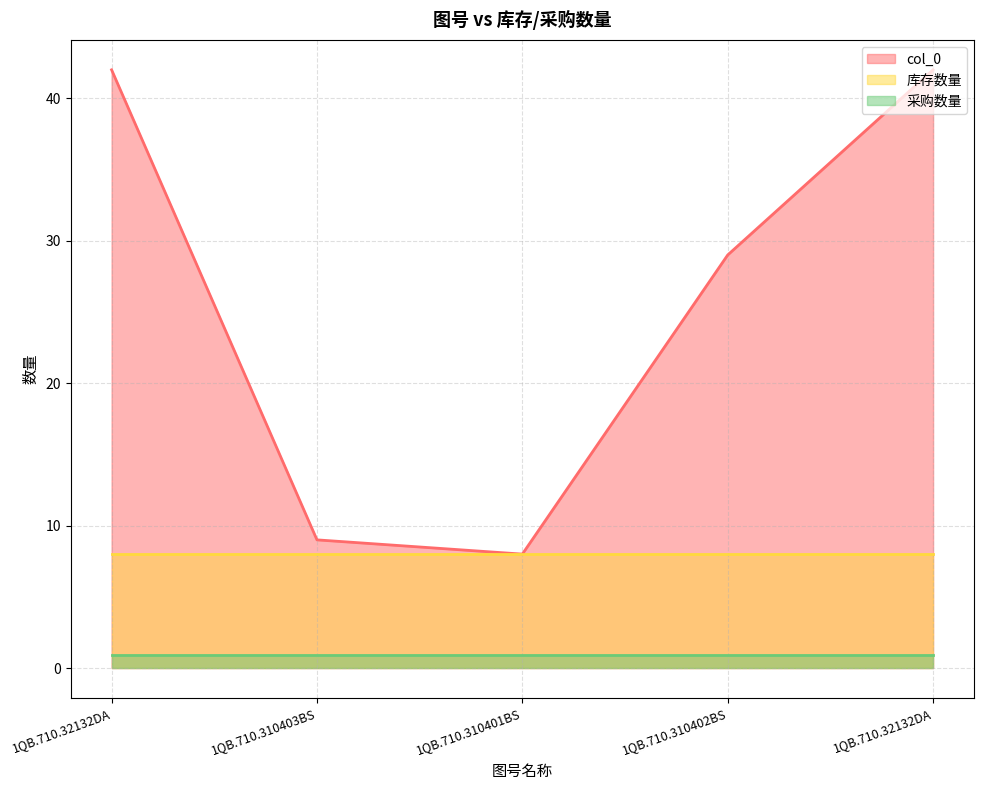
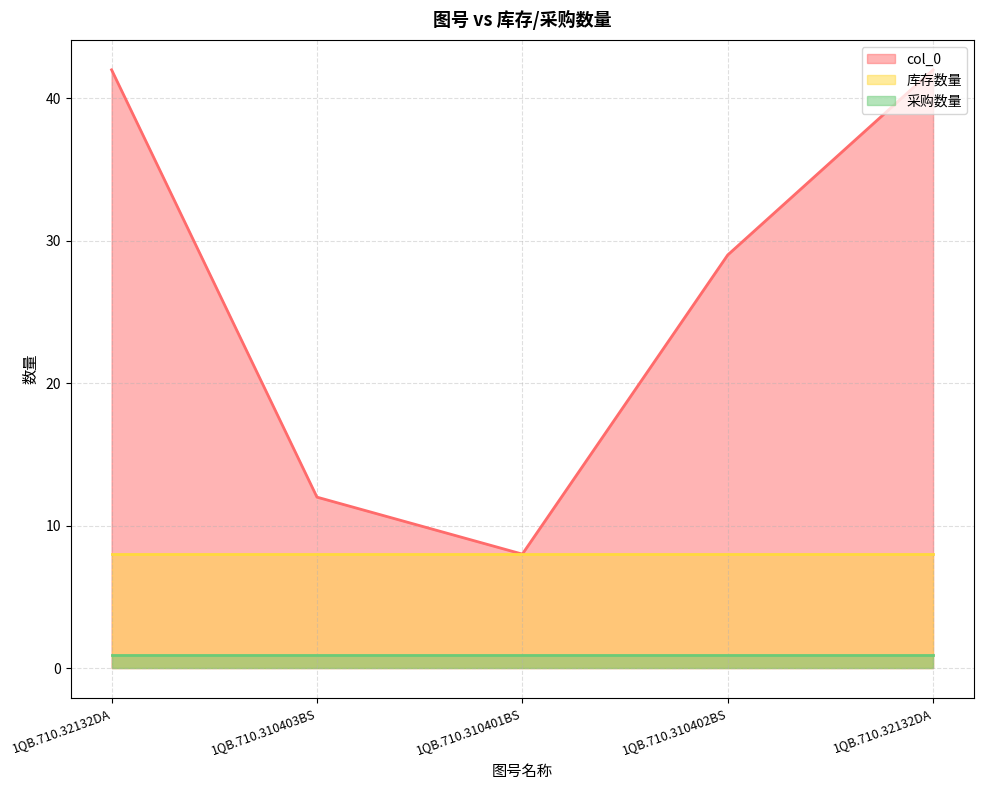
col_0, 1QB.710.310403BS: 9 -> 12
